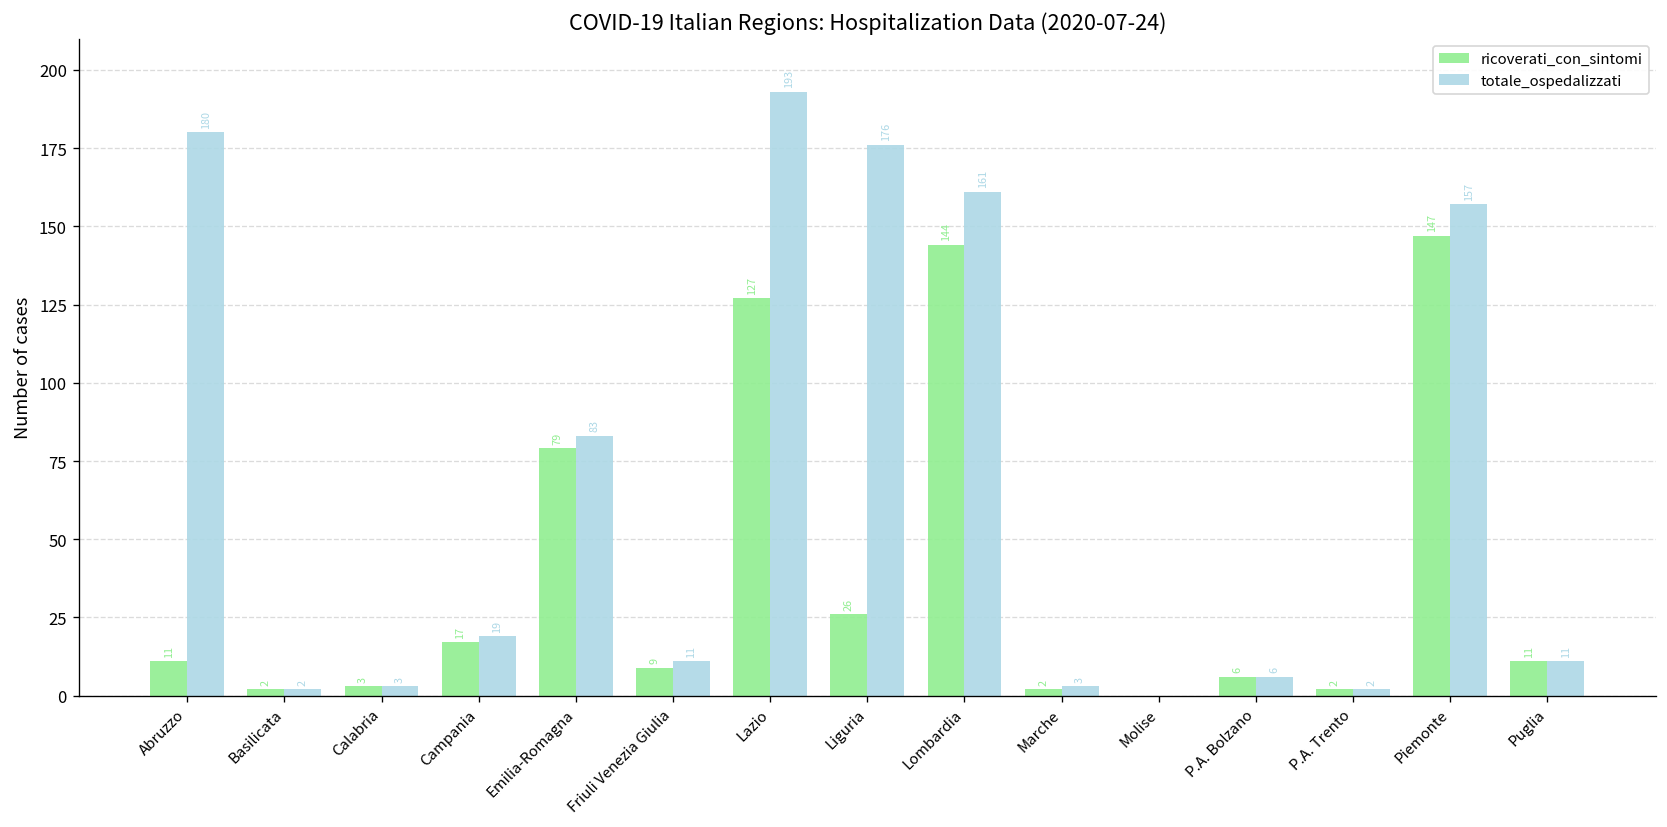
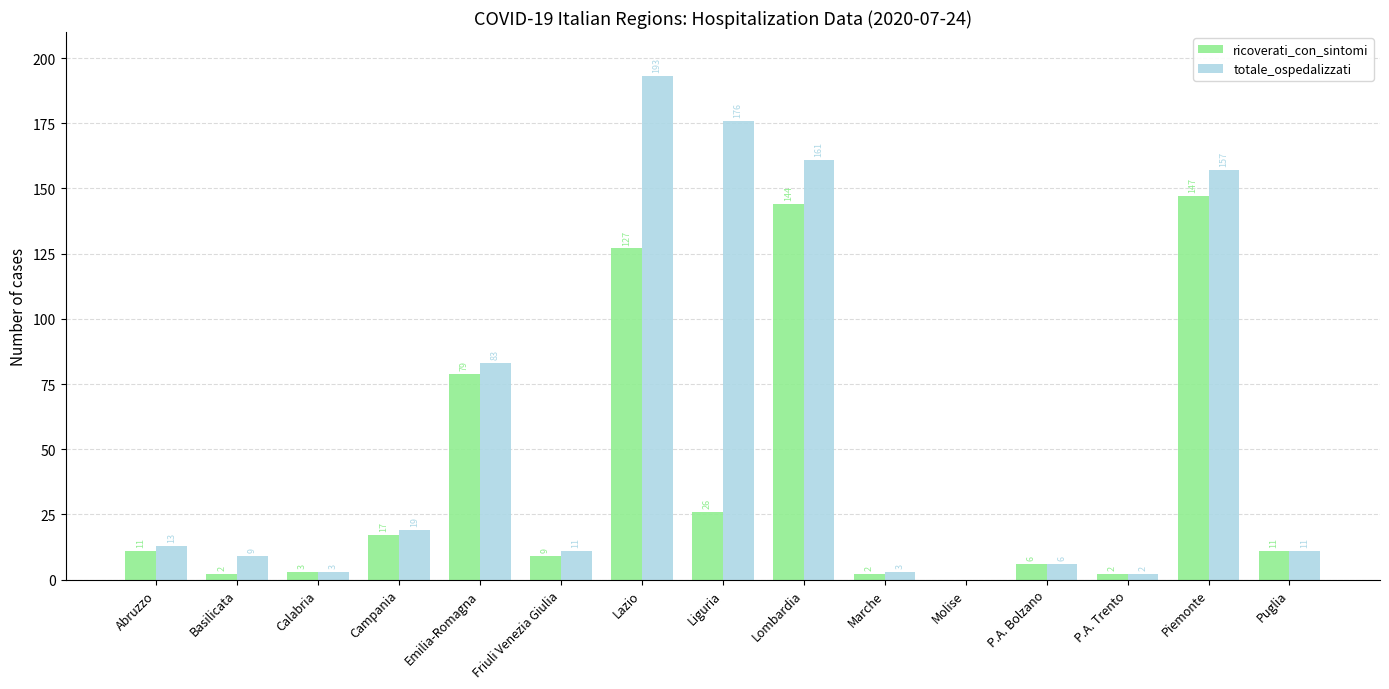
totale_ospedalizzati, Abruzzo: 180 -> 13
totale_ospedalizzati, Basilicata: 2 -> 9
